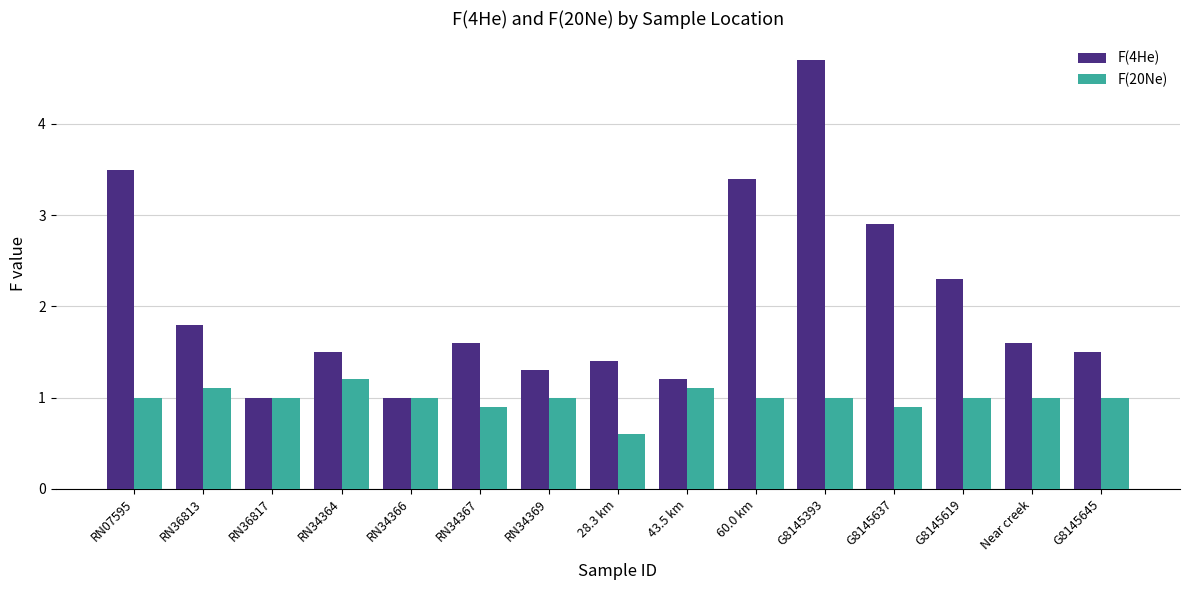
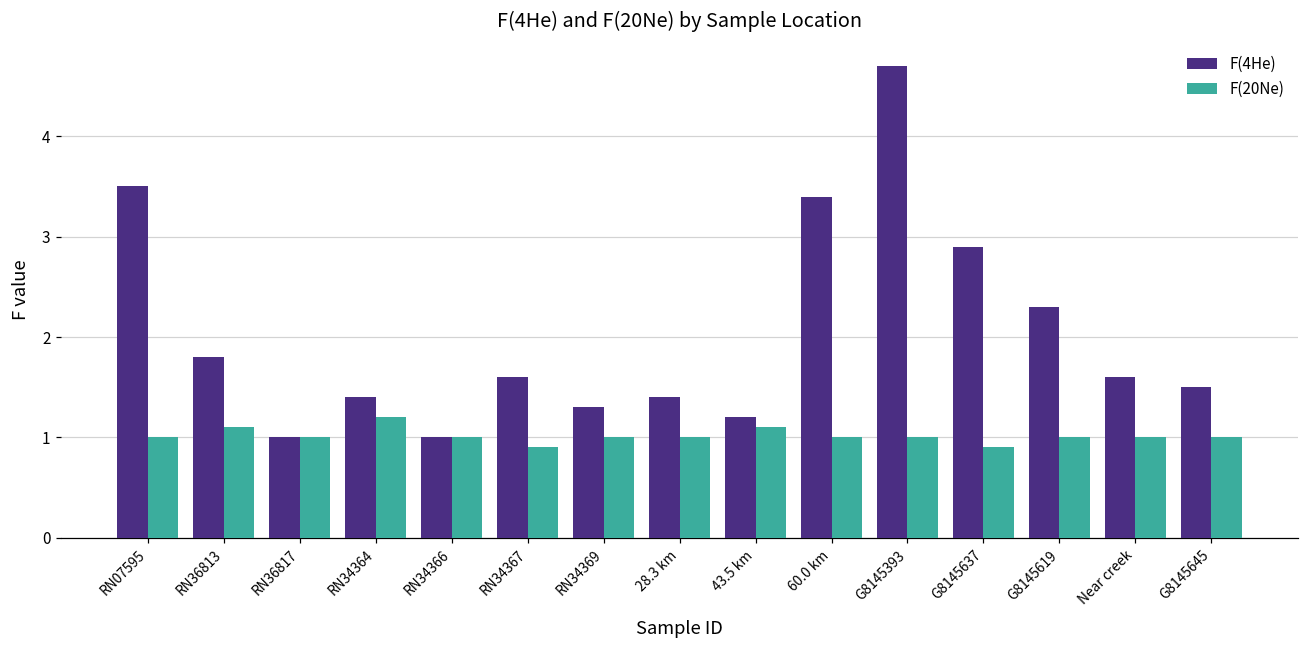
F(4He), RN34364: 1.5 -> 1.4
F(20Ne), 28.3 km: 0.6 -> 1.0
